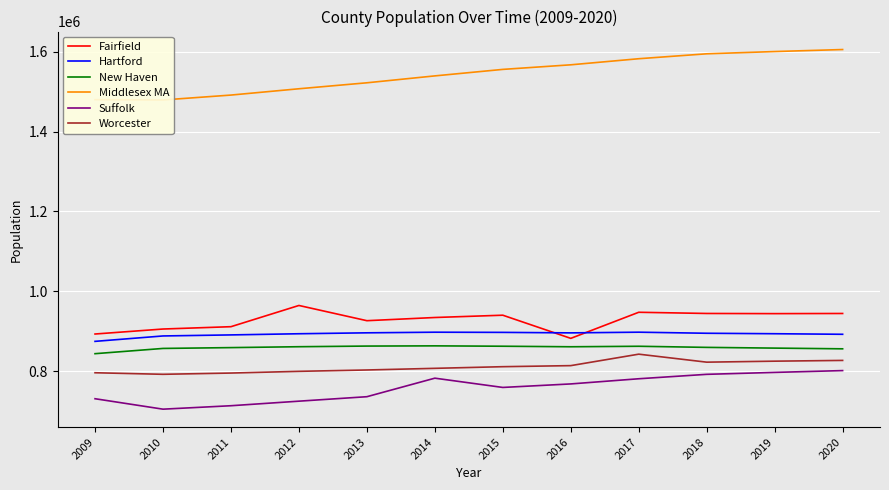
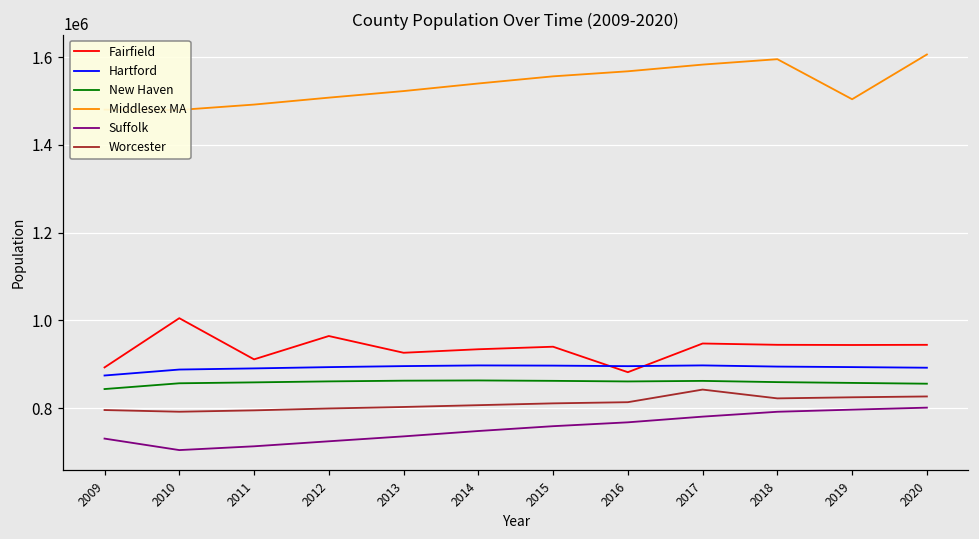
Fairfield, 2010: 910000 -> 1010000
Suffolk, 2014: 780000 -> 750000
Middlesex MA, 2019: 1600000 -> 1500000
